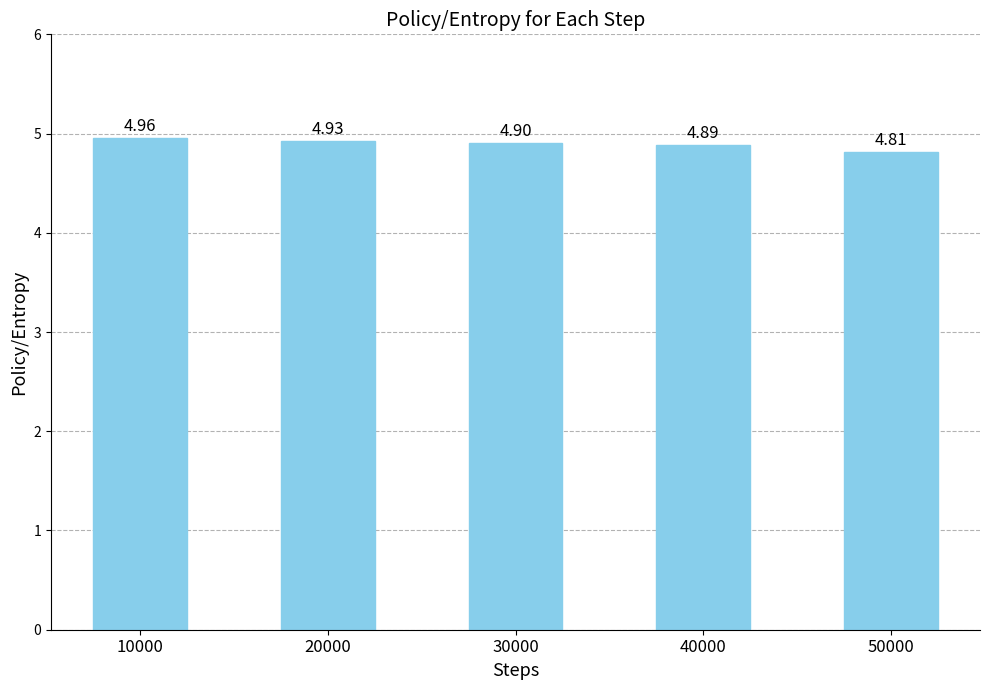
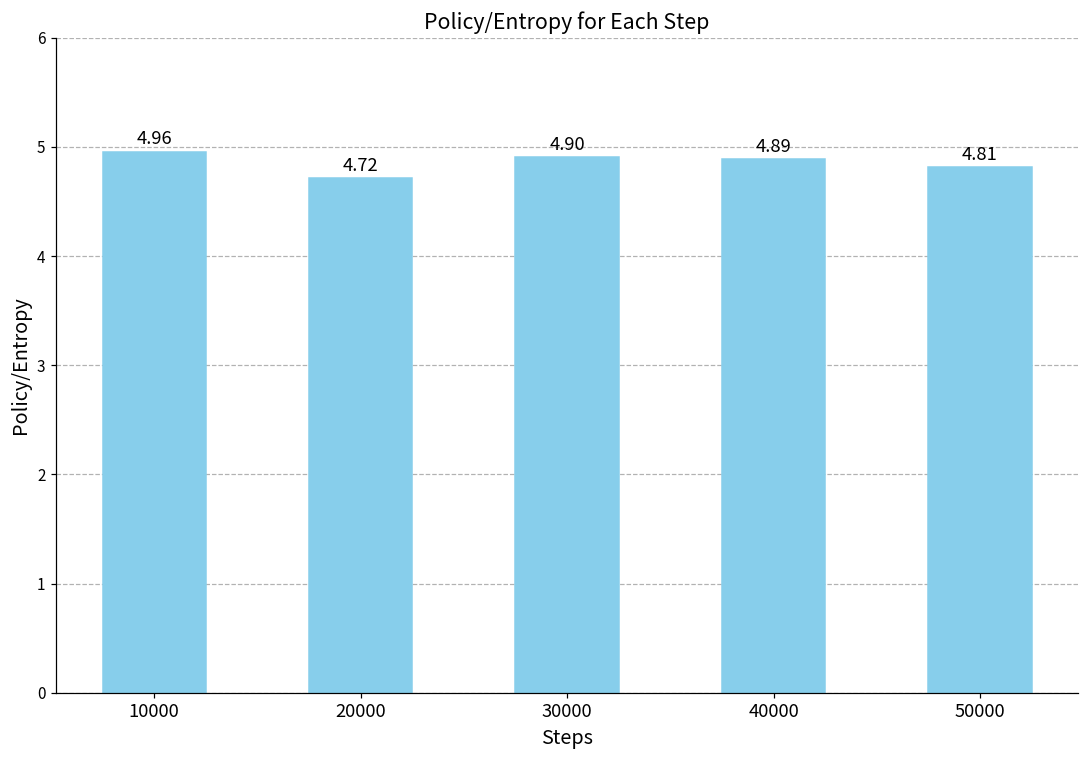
20000: 4.93 -> 4.72
